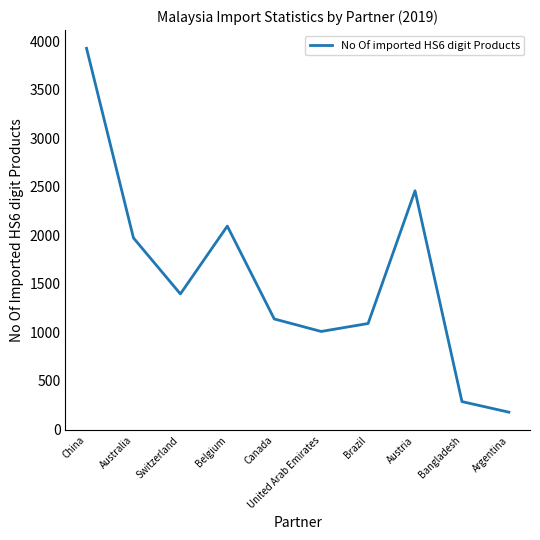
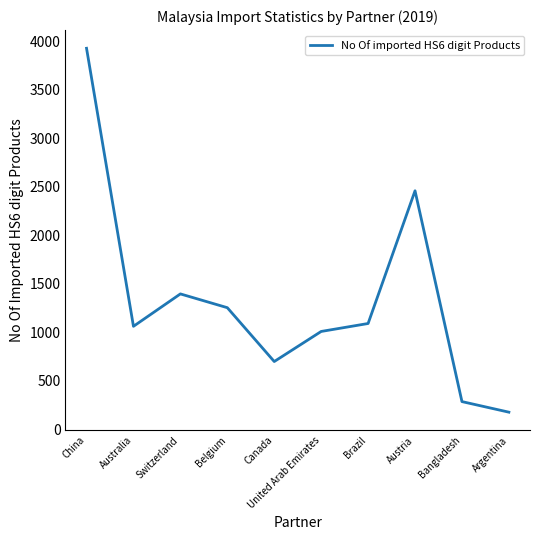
Australia: 2000 -> 1100
Belgium: 2100 -> 1300
Canada: 1100 -> 700
